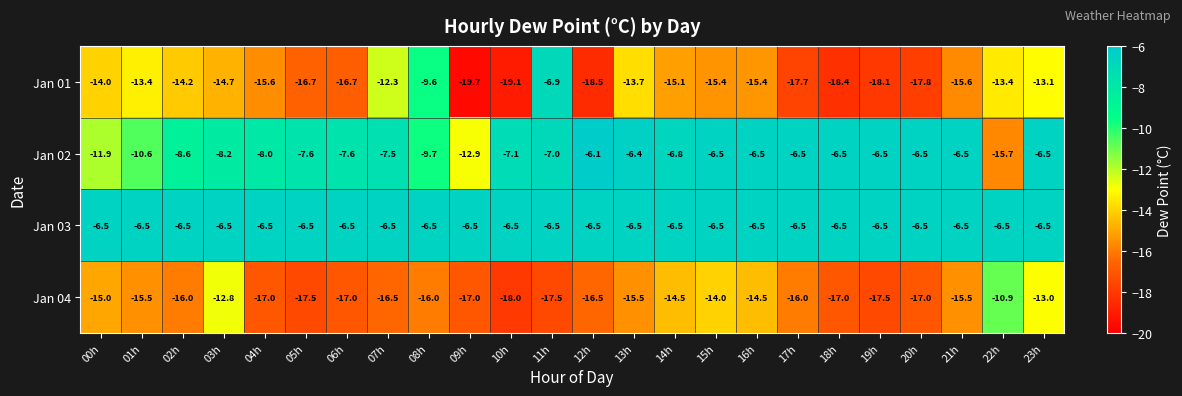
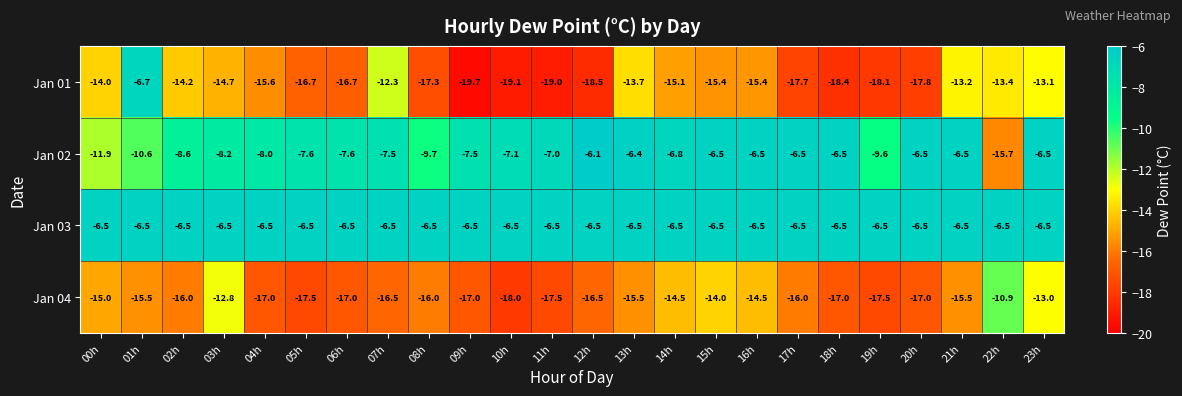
Jan 01, 01h: -13.4 -> -6.7
Jan 01, 08h: -9.6 -> -17.3
Jan 01, 11h: -6.9 -> -19.0
Jan 01, 21h: -15.6 -> -13.2
Jan 02, 09h: -12.9 -> -7.5
Jan 02, 19h: -6.5 -> -9.6
